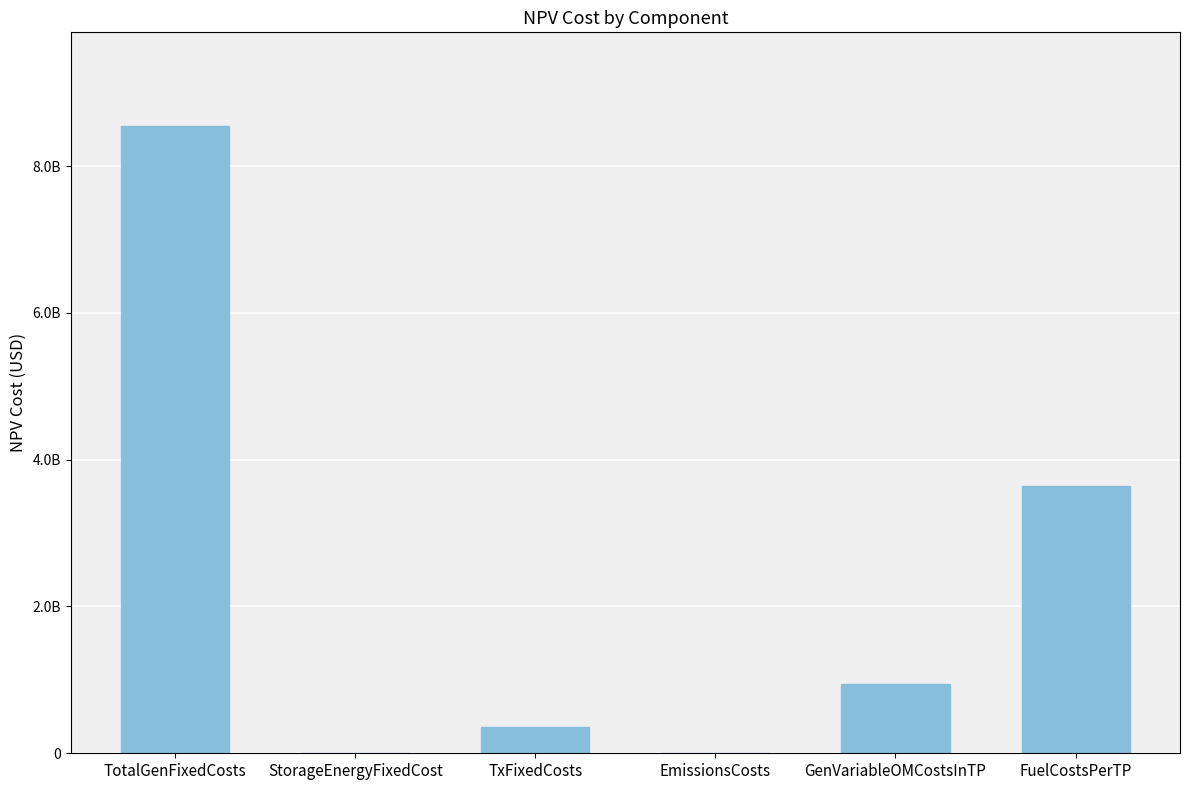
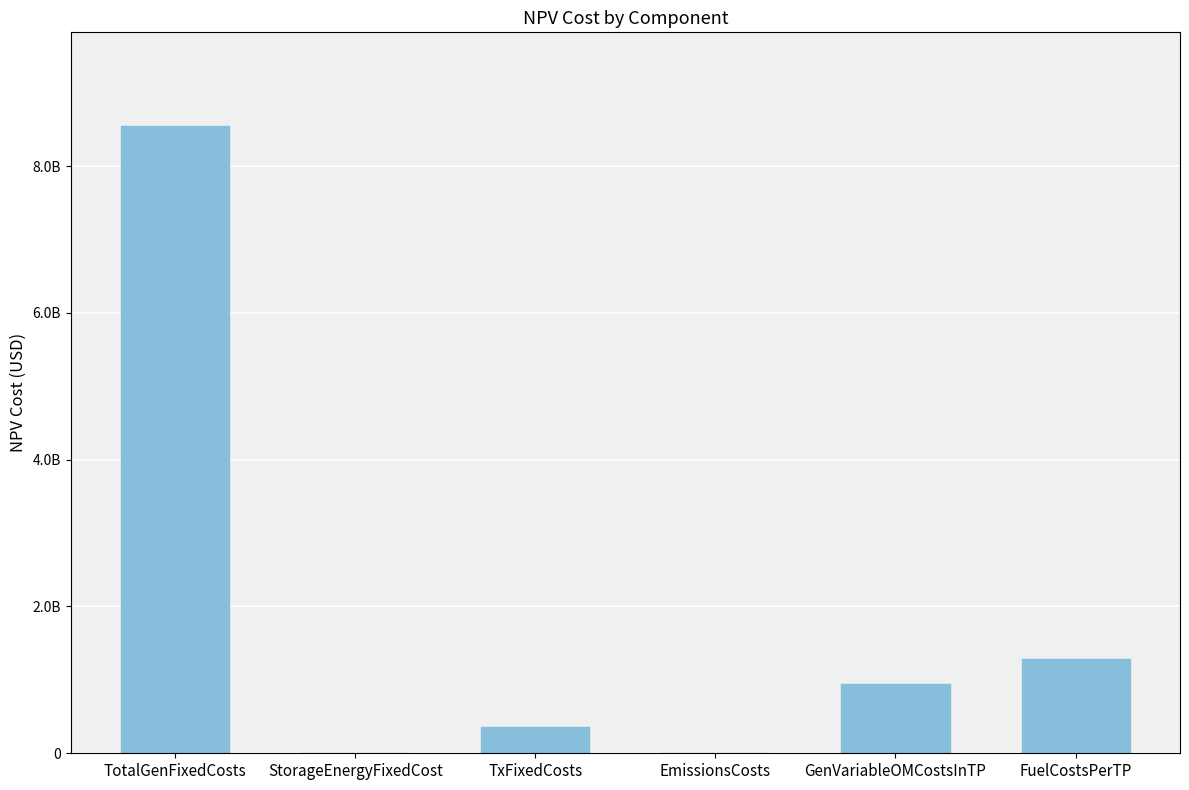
FuelCostsPerTP: 3600000000 -> 1300000000
